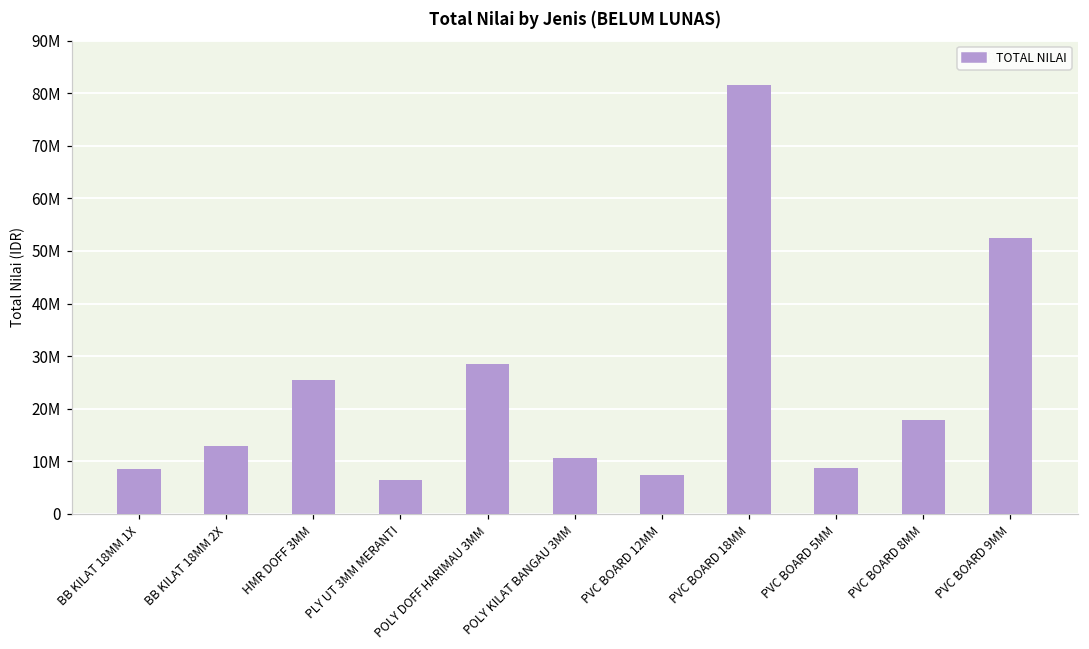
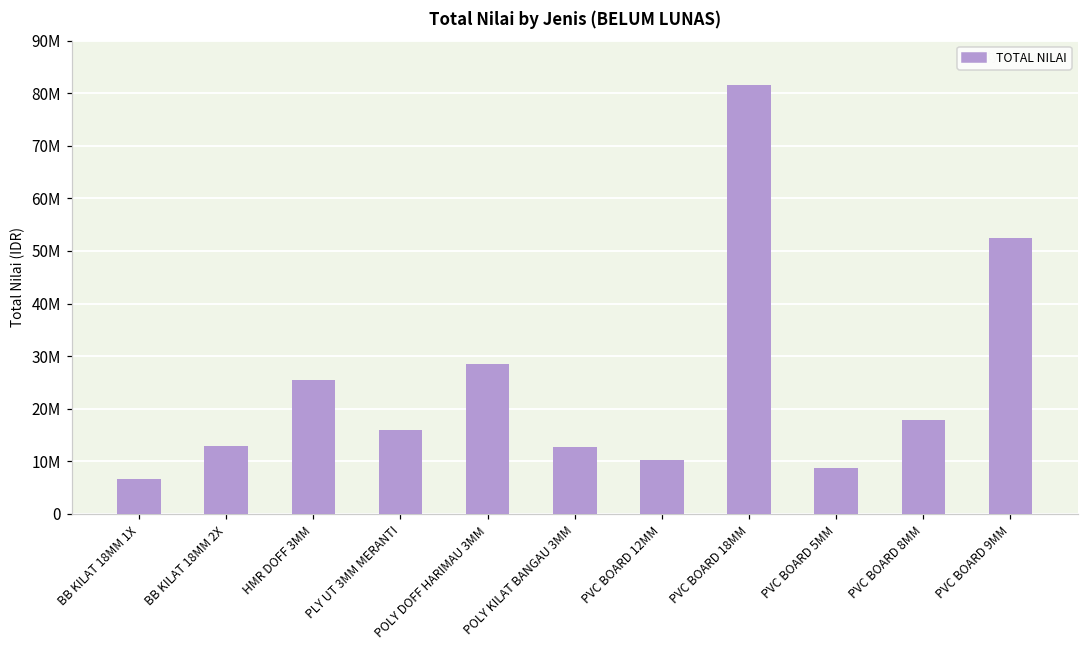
BB KILAT 18MM 1X: 8000000 -> 7000000
PLY UT 3MM MERANTI: 6000000 -> 16000000
POLY KILAT BANGAU 3MM: 11000000 -> 13000000
PVC BOARD 12MM: 7000000 -> 10000000
